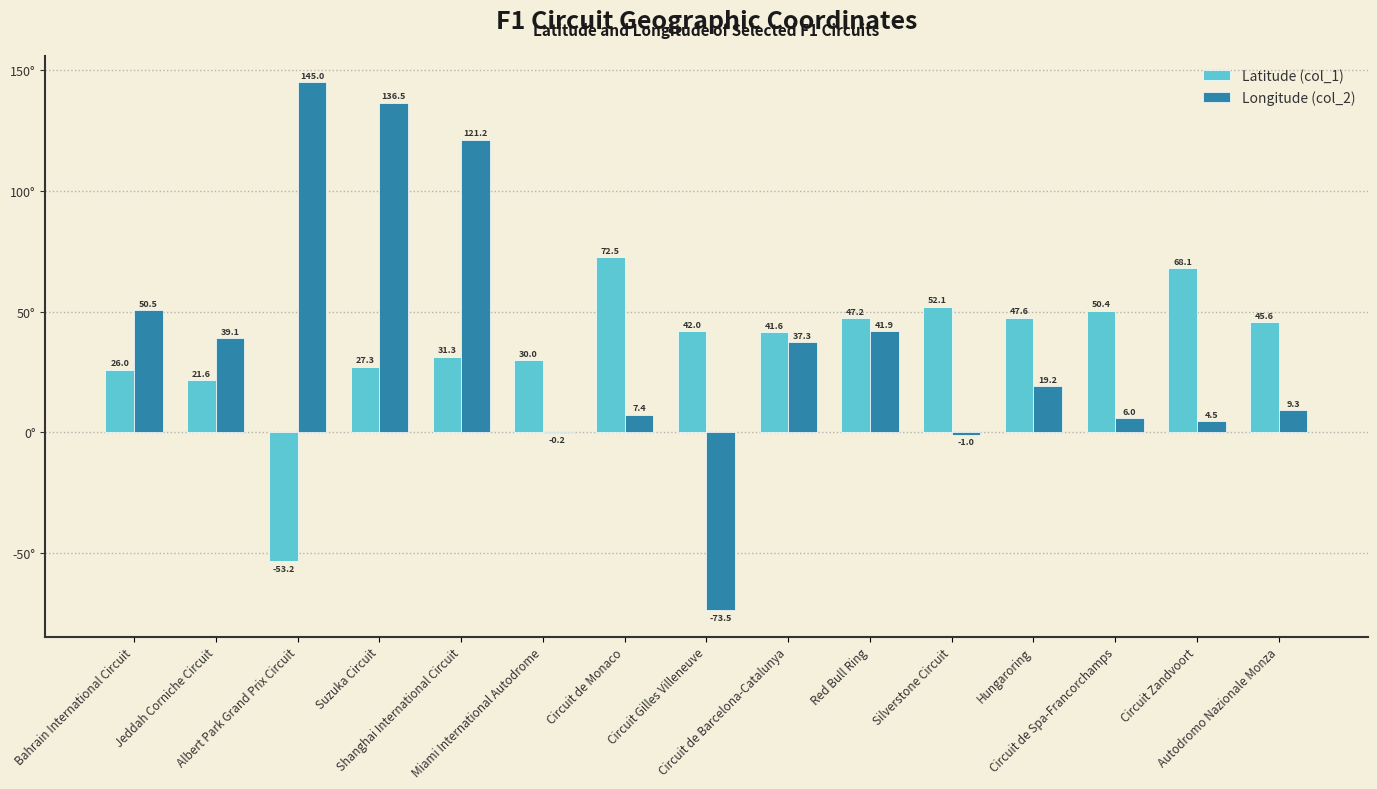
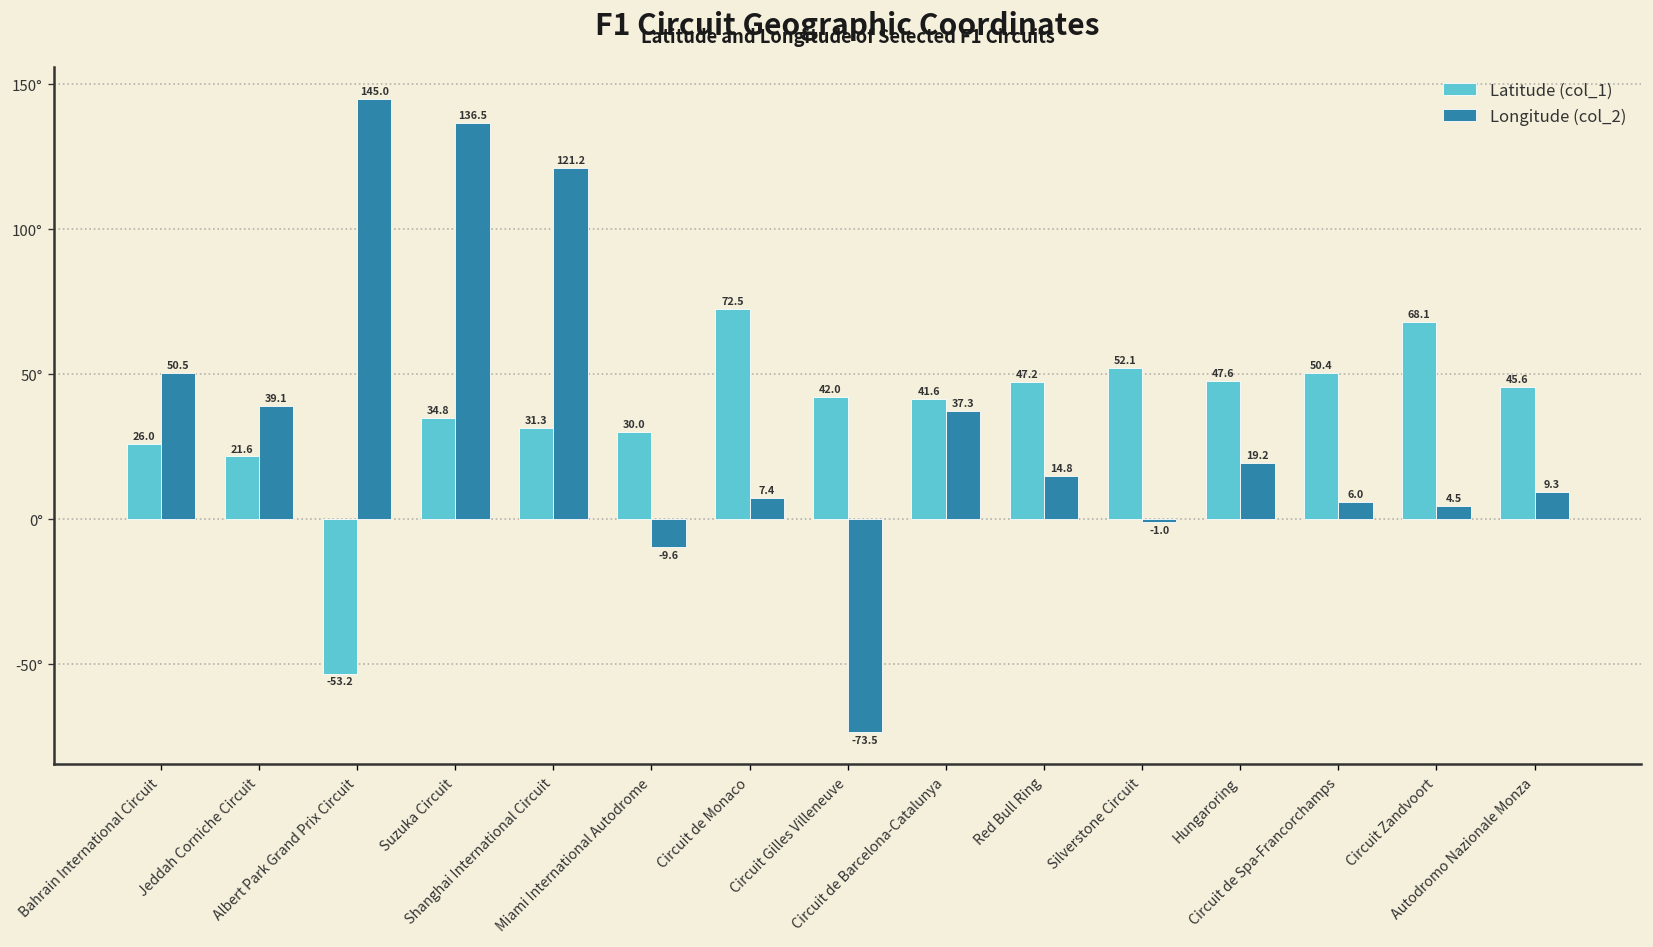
Latitude (col_1), Suzuka Circuit: 27.3 -> 34.8
Longitude (col_2), Miami International Autodrome: -0.2 -> -9.6
Longitude (col_2), Red Bull Ring: 41.9 -> 14.8
